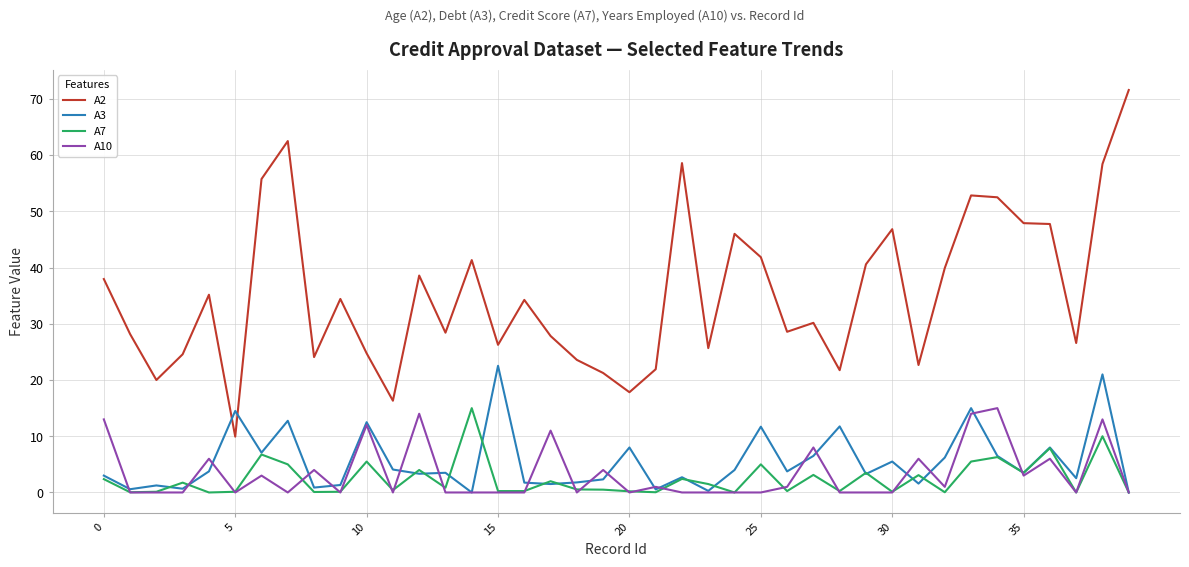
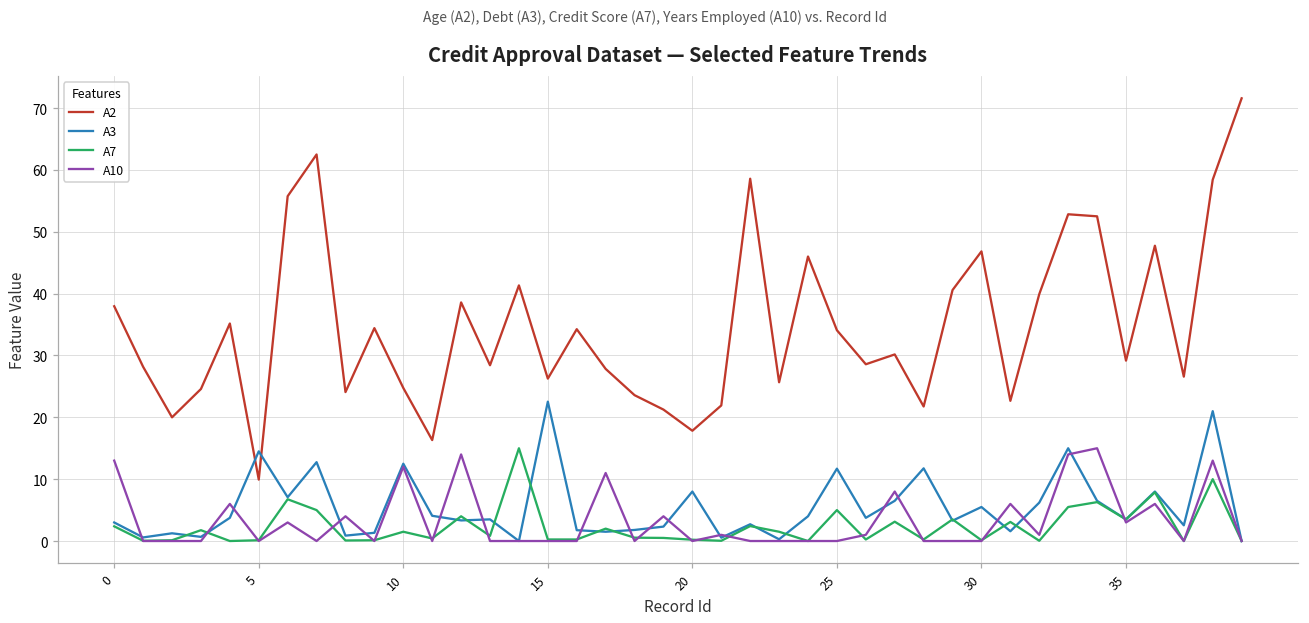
A7, 10: 6 -> 2
A2, 25: 42 -> 34
A2, 35: 48 -> 29
